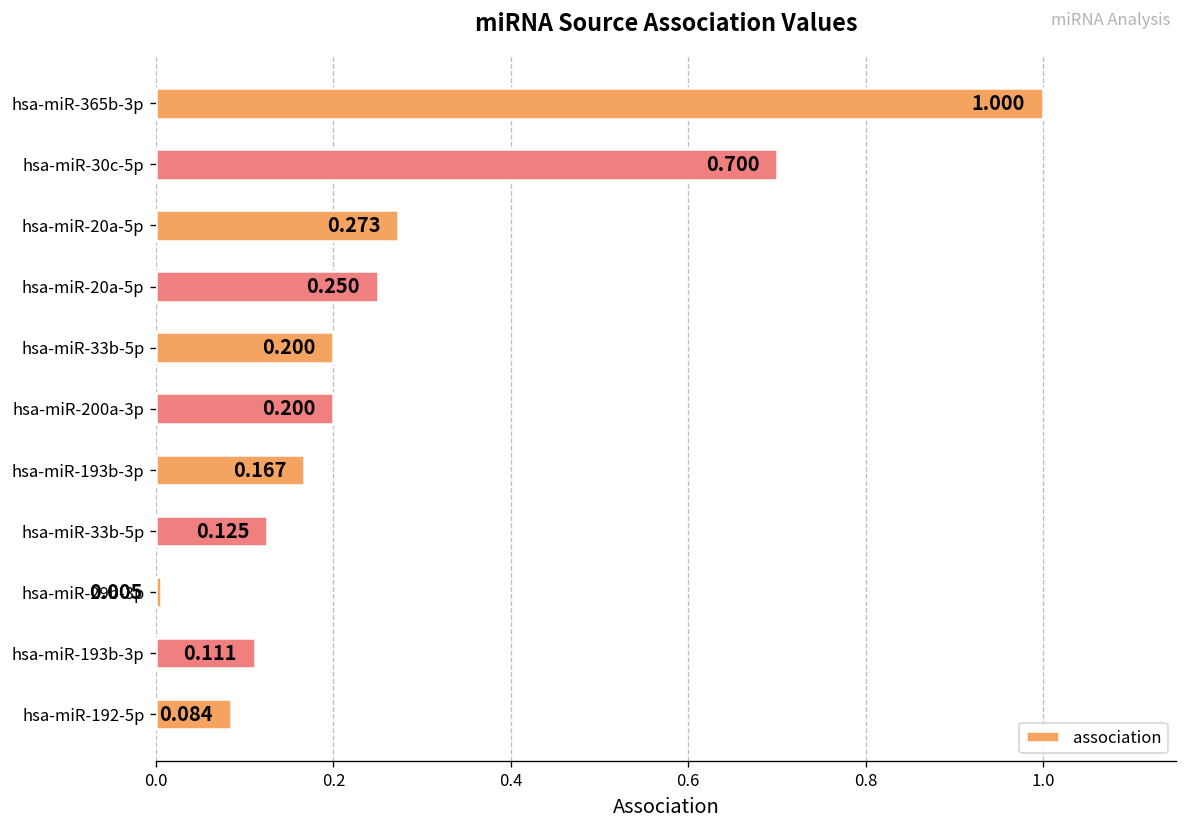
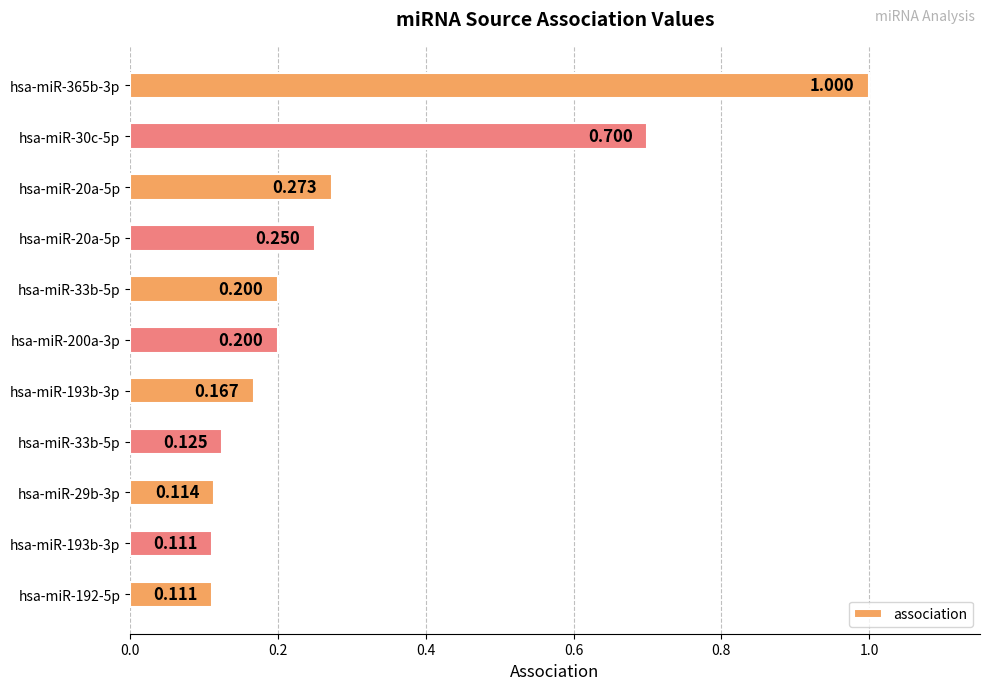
hsa-miR-29b-3p: 0.005 -> 0.114
hsa-miR-192-5p: 0.084 -> 0.111
